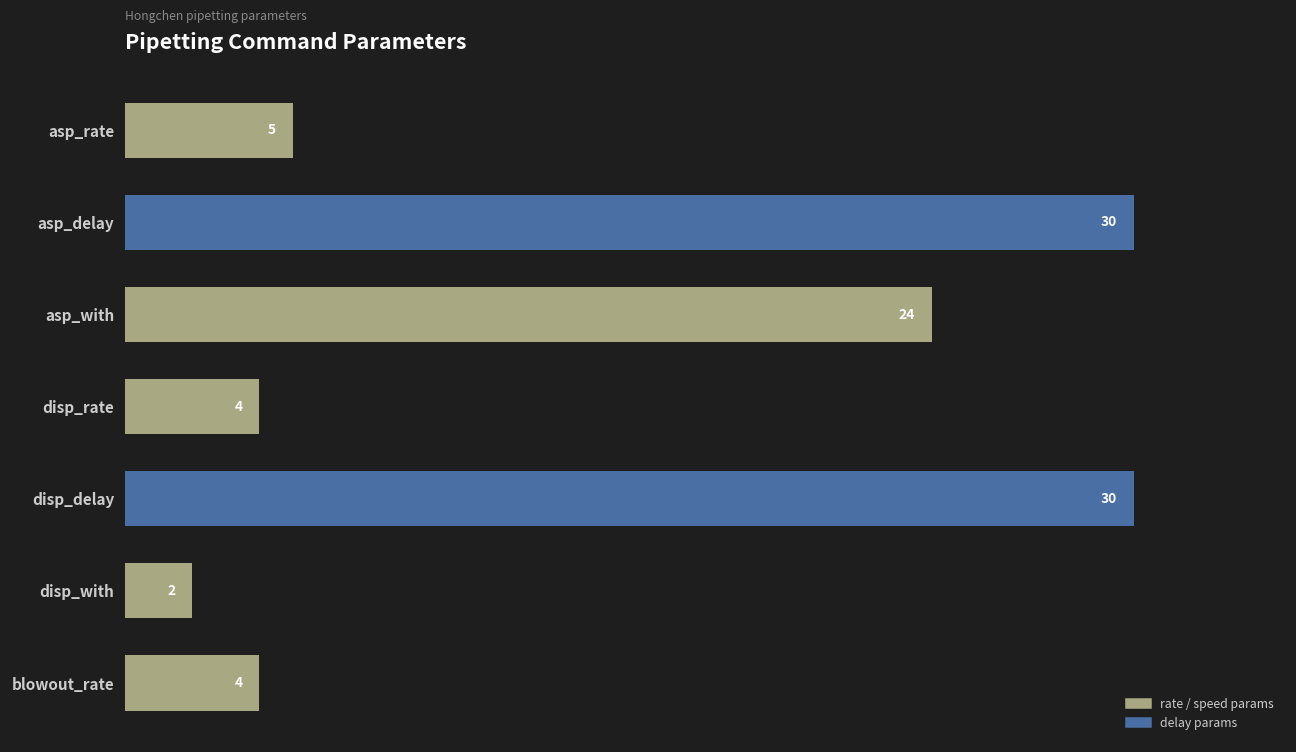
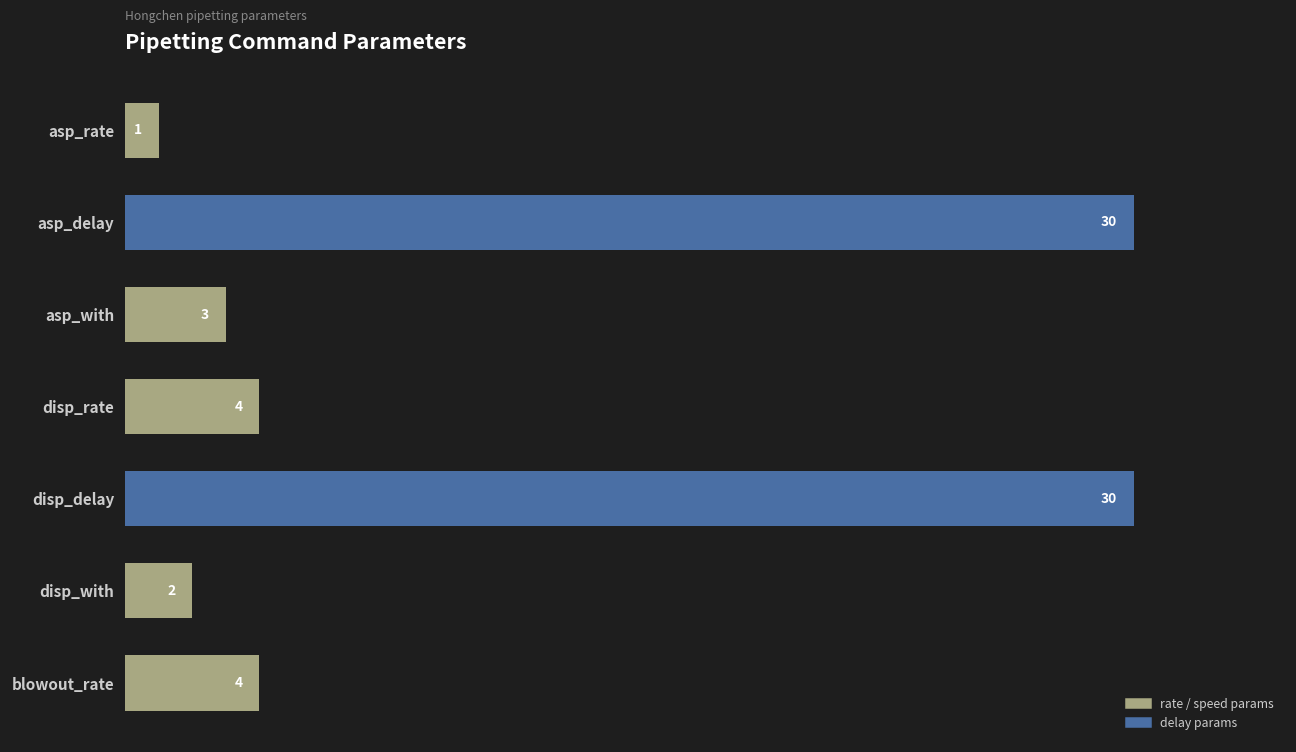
asp_rate: 5 -> 1
asp_with: 24 -> 3
